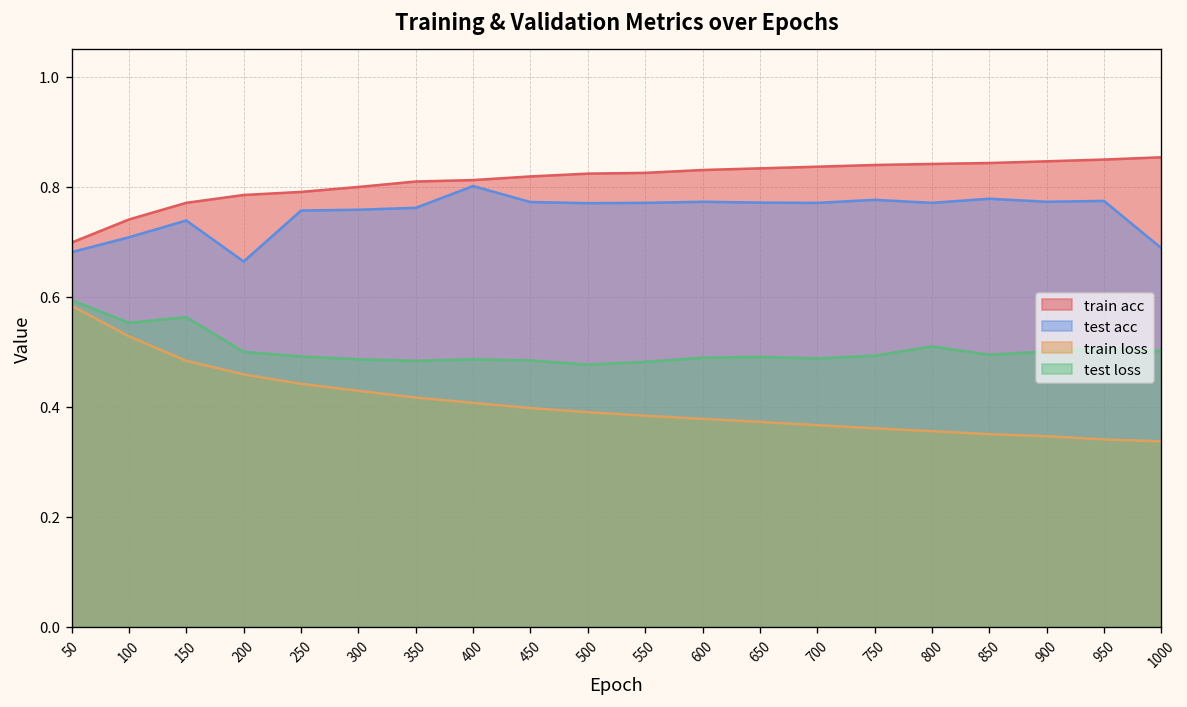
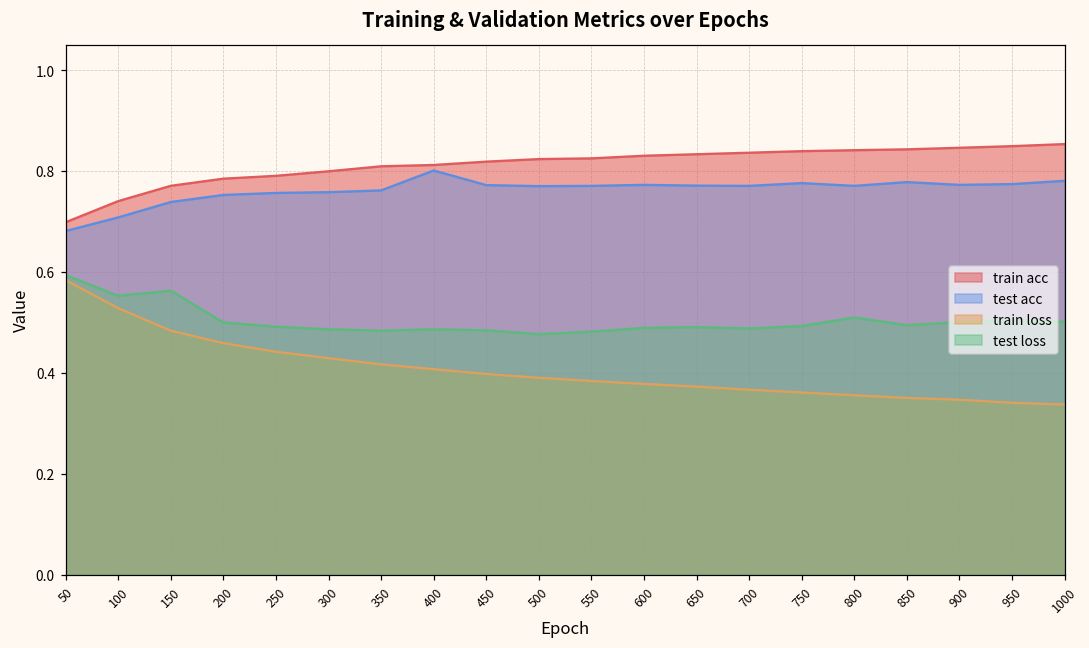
test acc, 200: 0.66 -> 0.75
test acc, 1000: 0.69 -> 0.78
